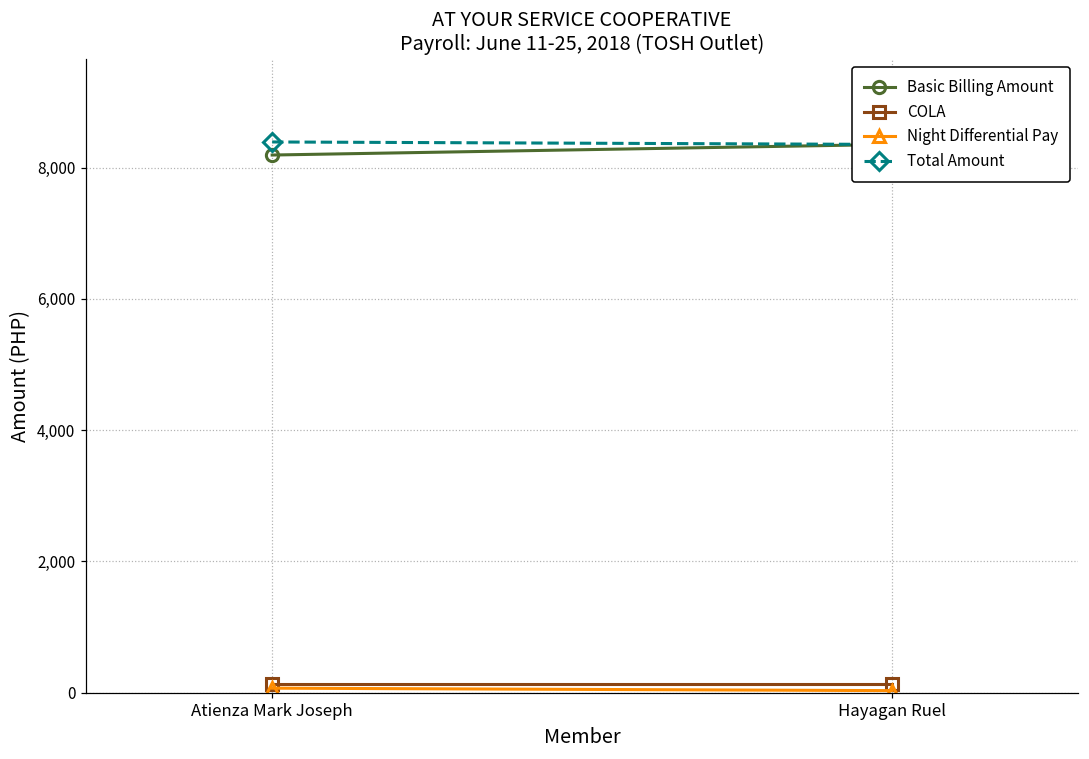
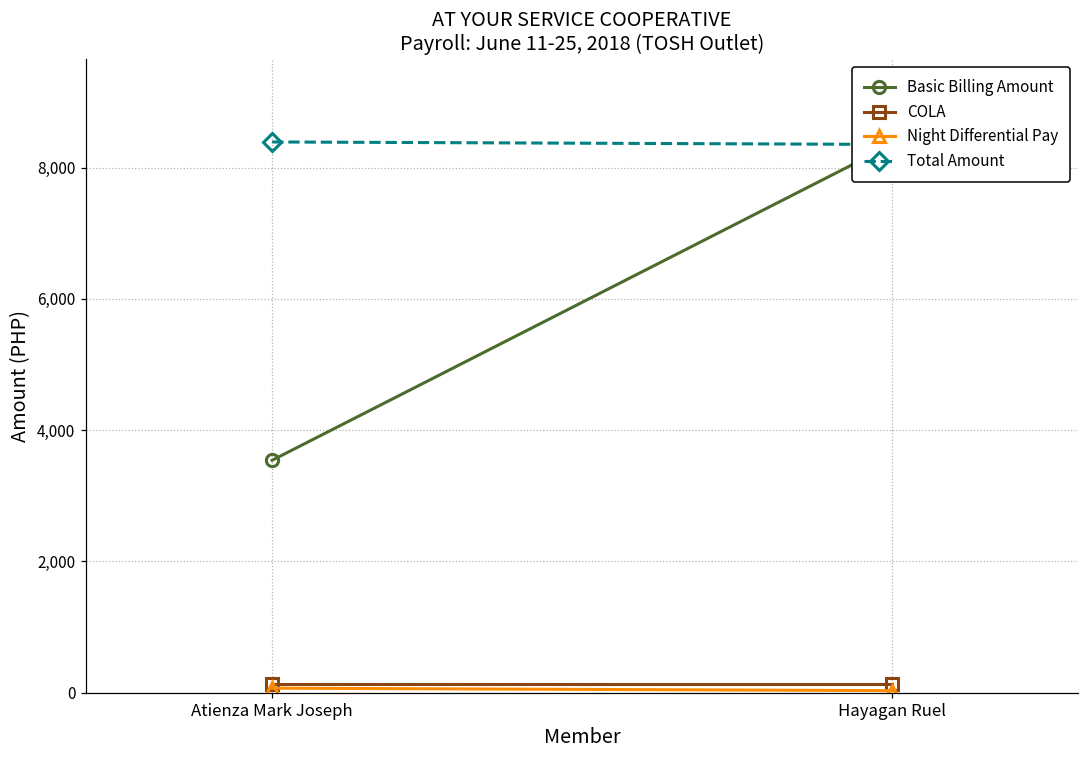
Basic Billing Amount, Atienza Mark Joseph: 8,200 -> 3,500
